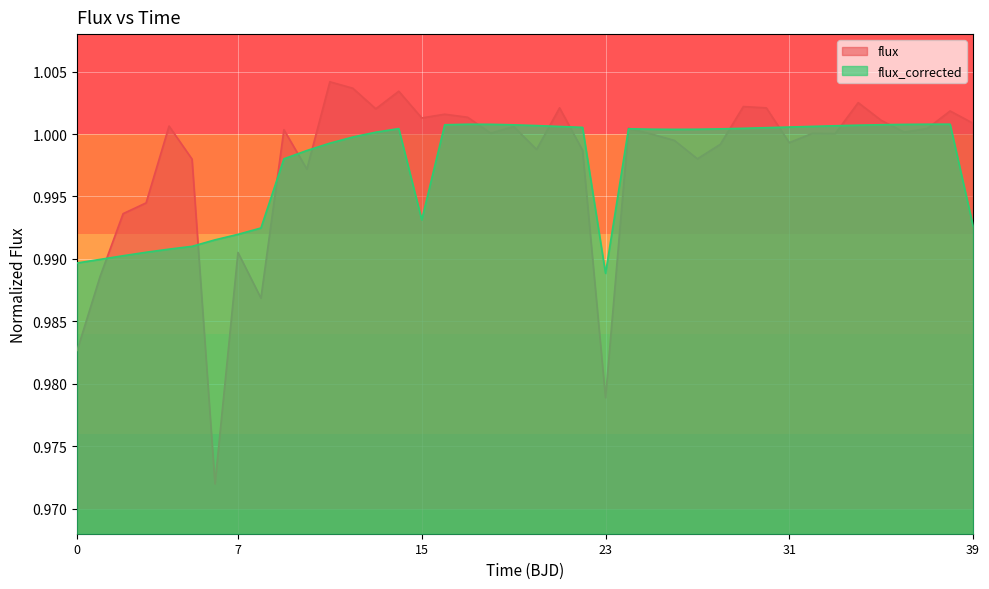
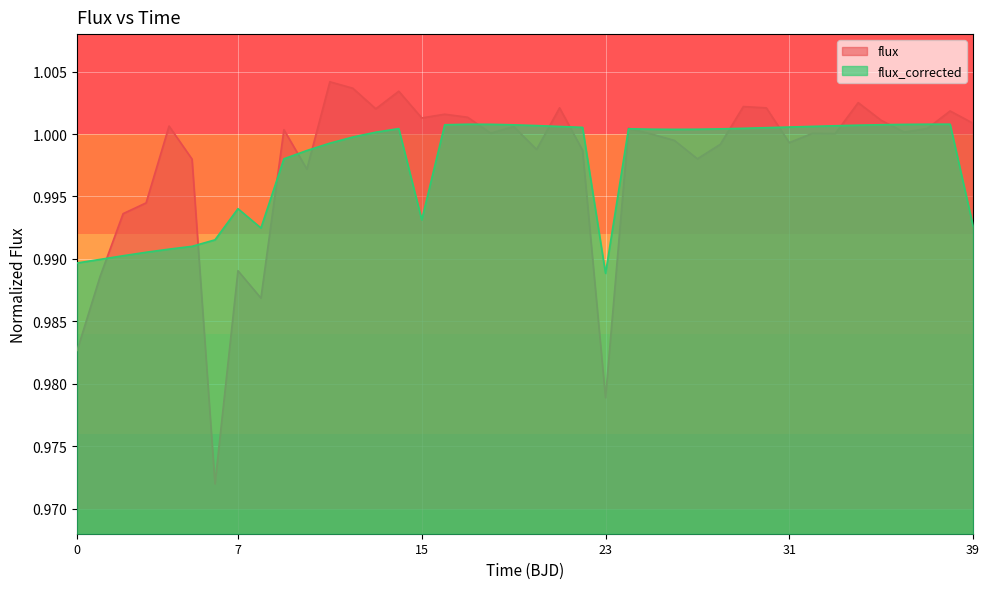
flux, 7: 0.9905 -> 0.9891
flux_corrected, 7: 0.9920 -> 0.9940
